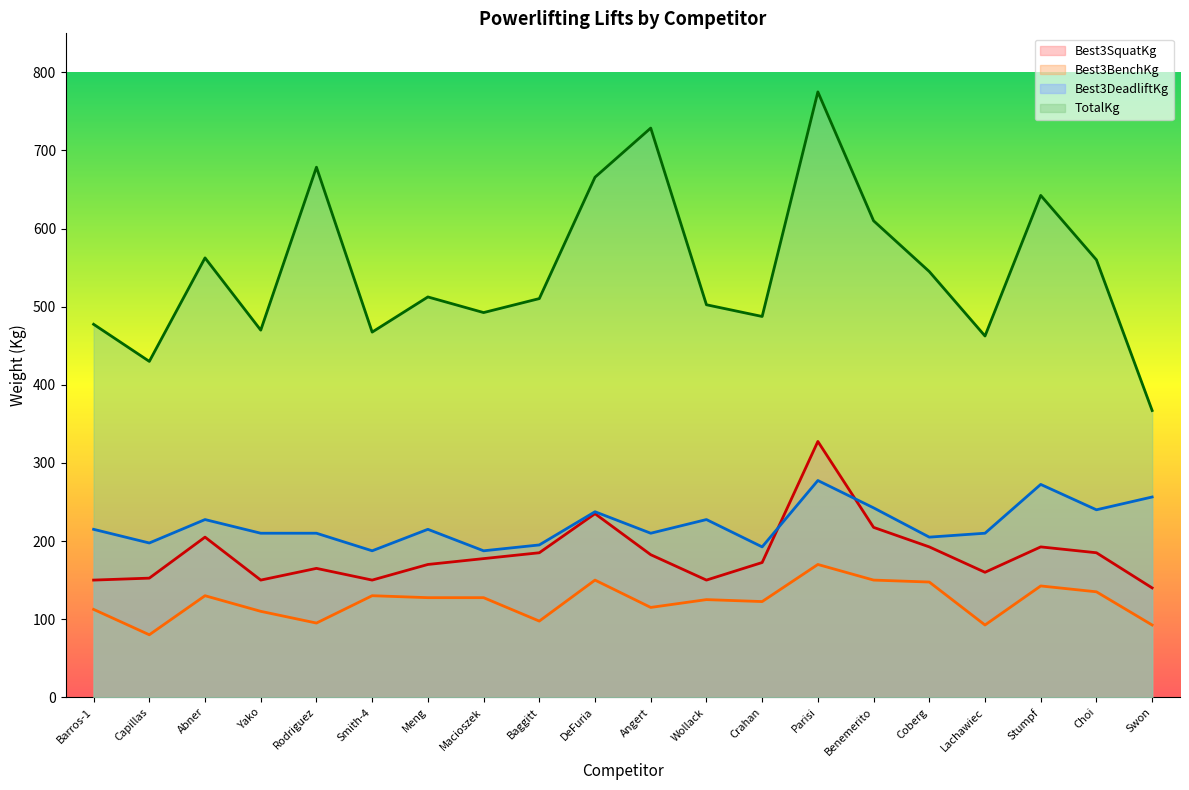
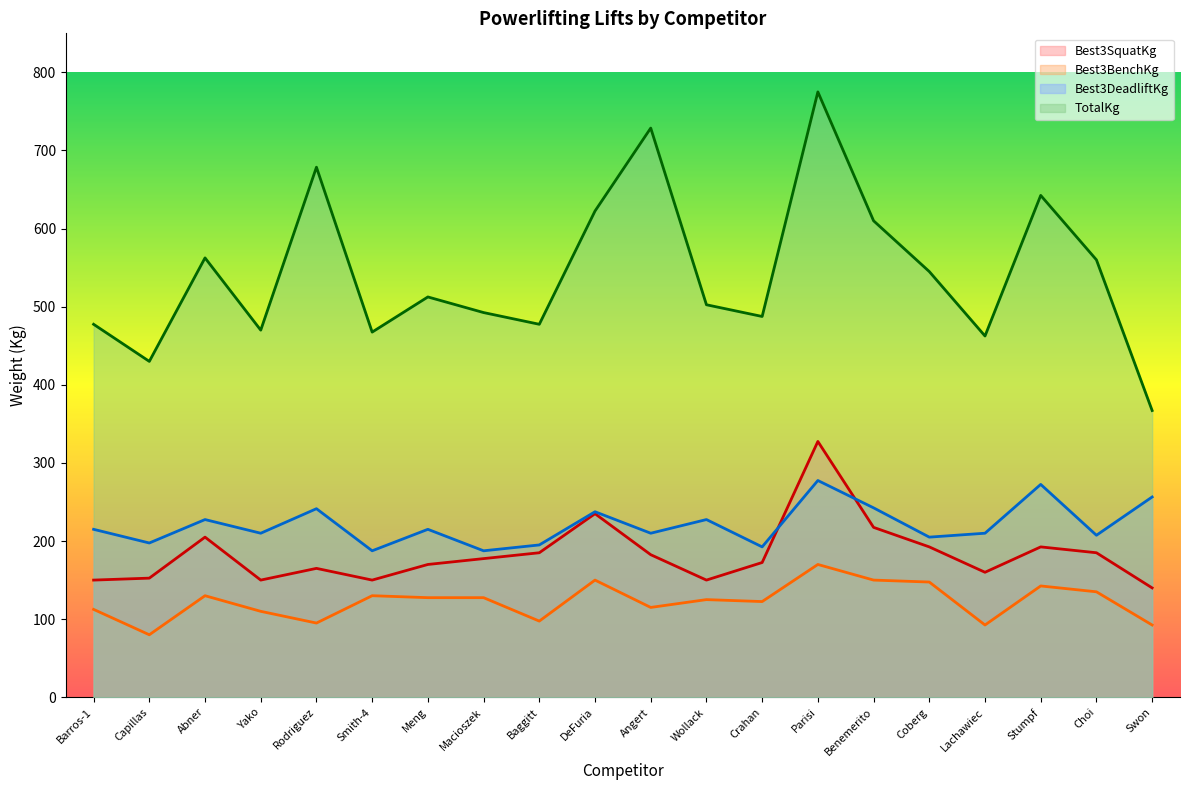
Best3DeadliftKg, Rodriguez: 210 -> 240
TotalKg, Baggitt: 510 -> 480
TotalKg, DeFuria: 670 -> 620
Best3DeadliftKg, Choi: 240 -> 210
